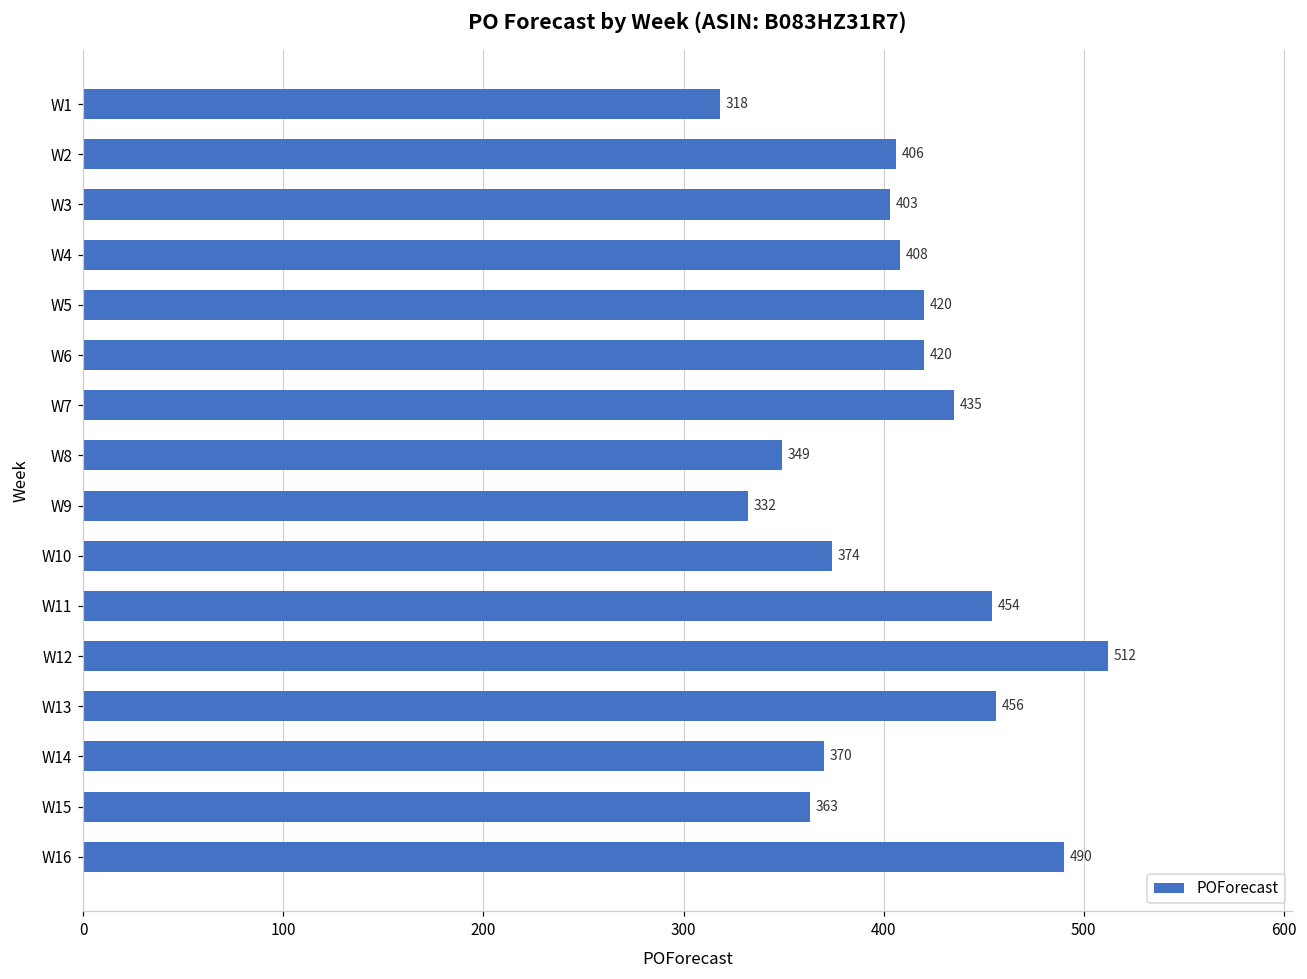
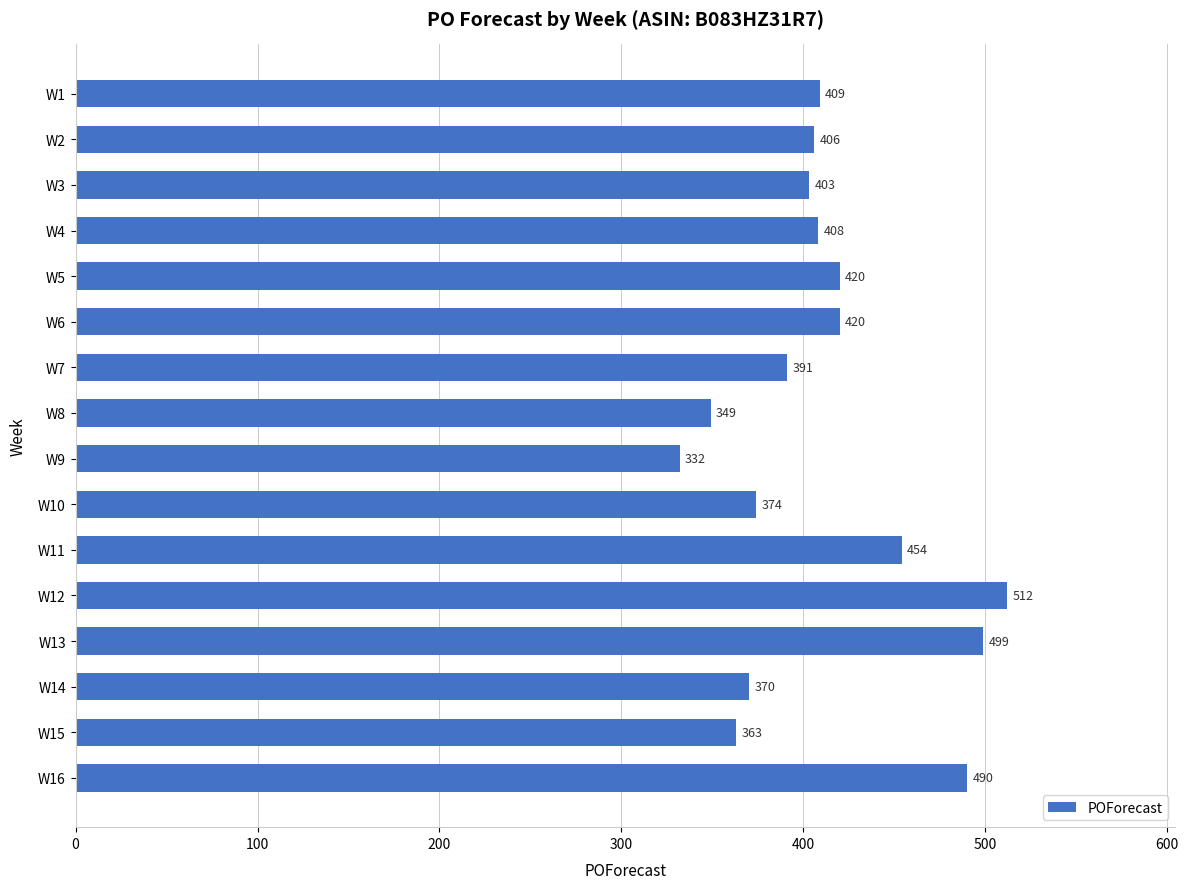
W1: 318 -> 409
W7: 435 -> 391
W13: 456 -> 499
